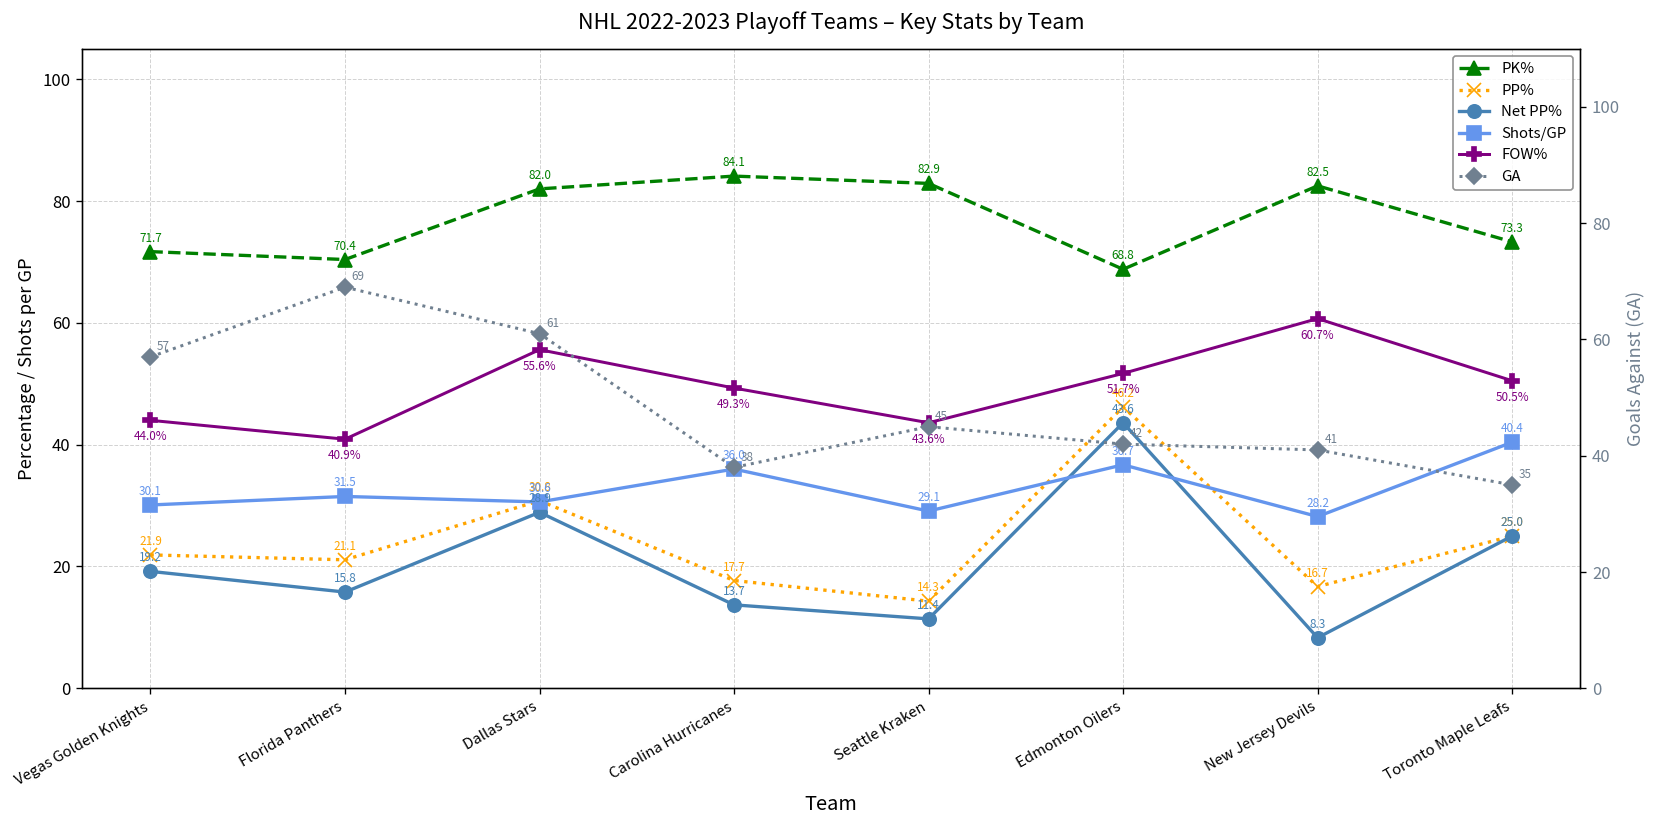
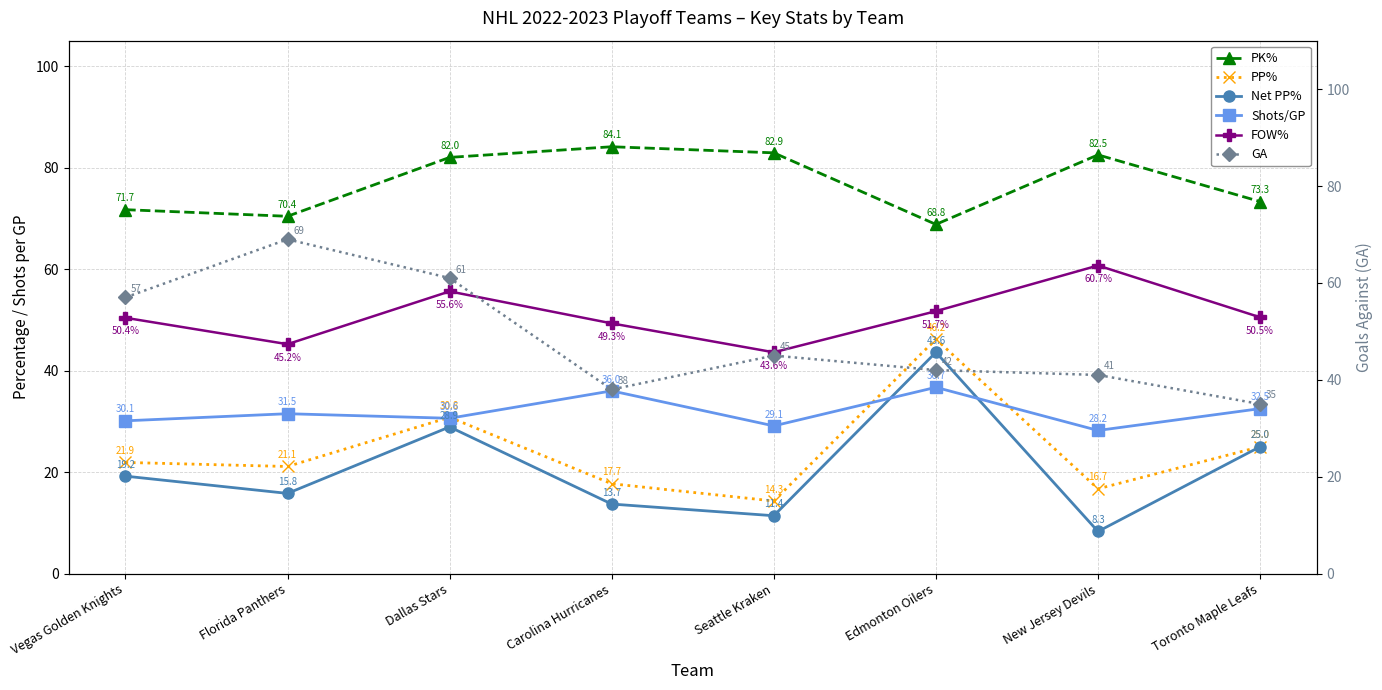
FOW%, Vegas Golden Knights: 44.0% -> 50.4%
FOW%, Florida Panthers: 40.9% -> 45.2%
Shots/GP, Toronto Maple Leafs: 40.4 -> 32.5
